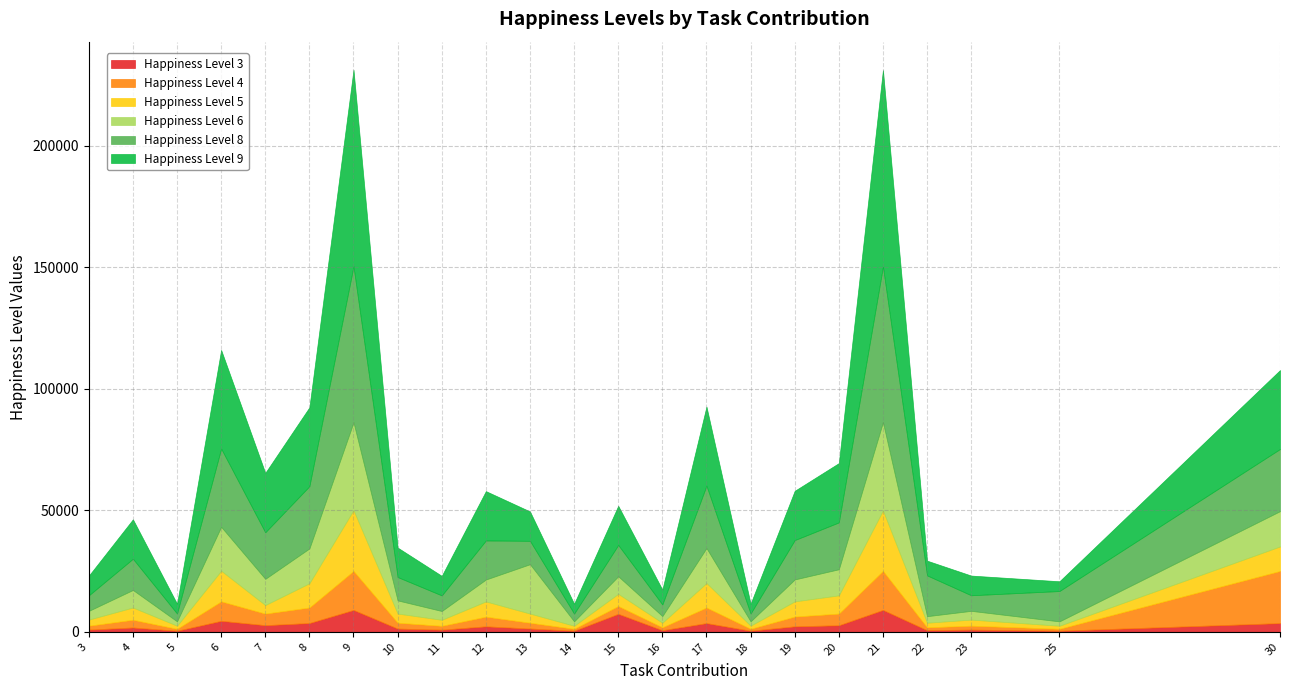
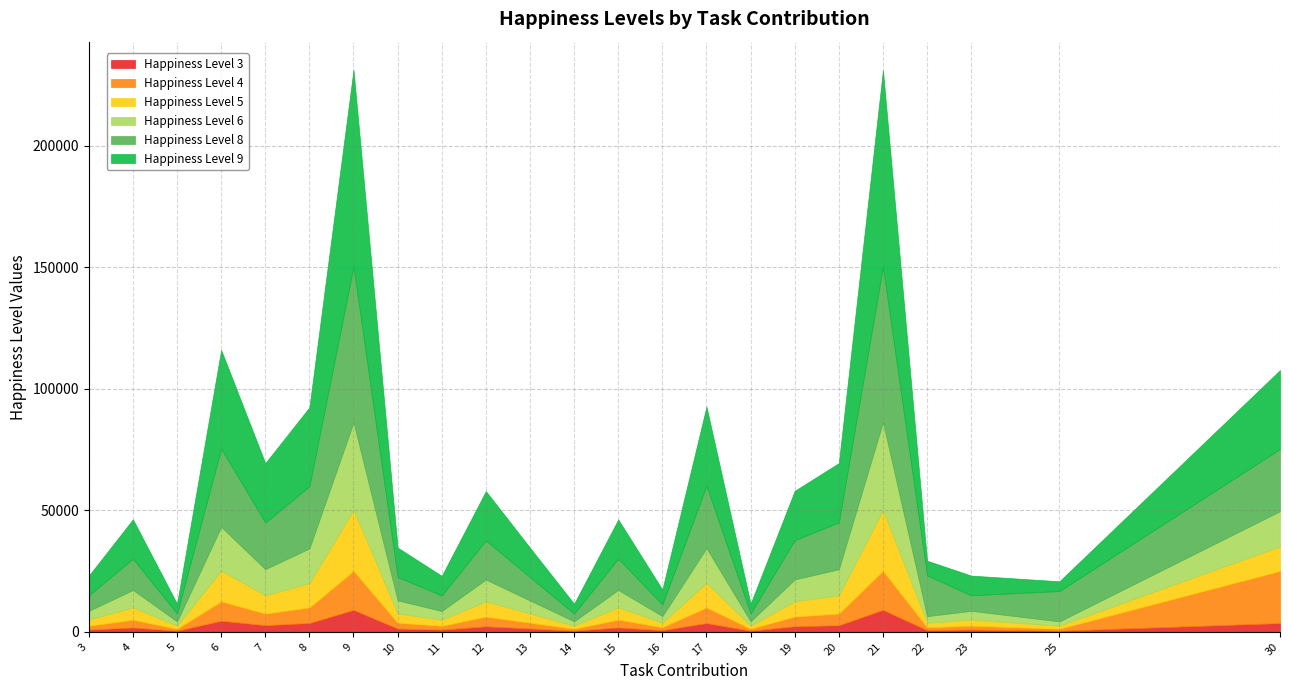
Happiness Level 5, 7: 4000 -> 8000
Happiness Level 6, 13: 20000 -> 5000
Happiness Level 3, 15: 7000 -> 2000
